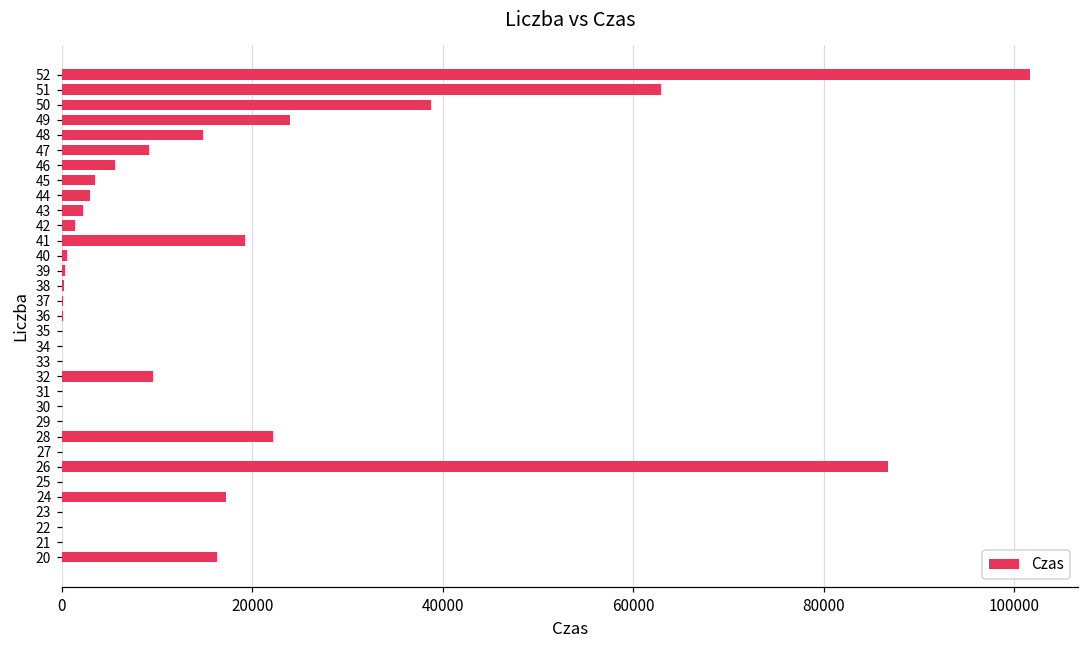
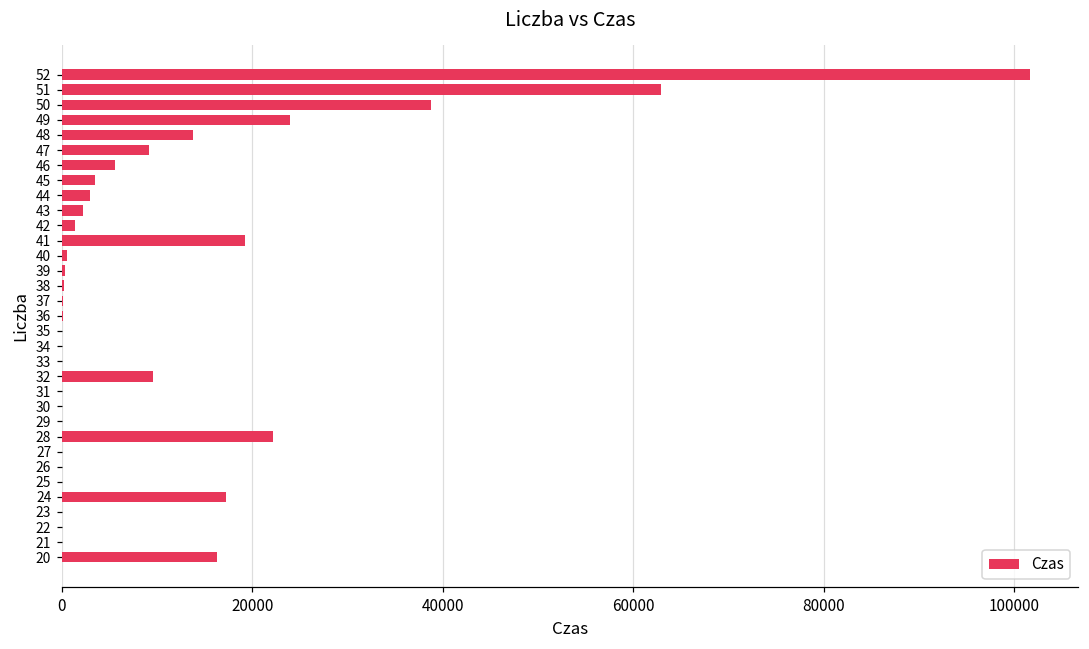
48: 15000 -> 14000
26: 87000 -> 0
